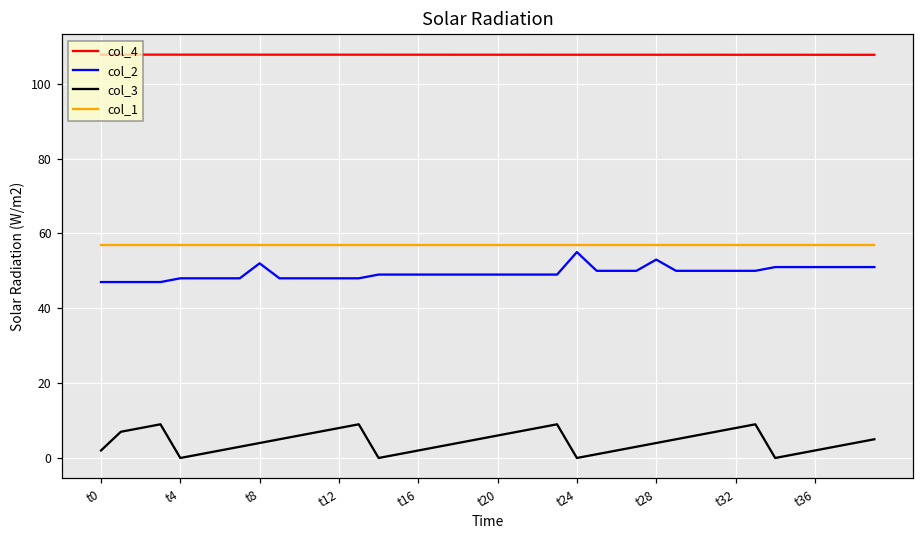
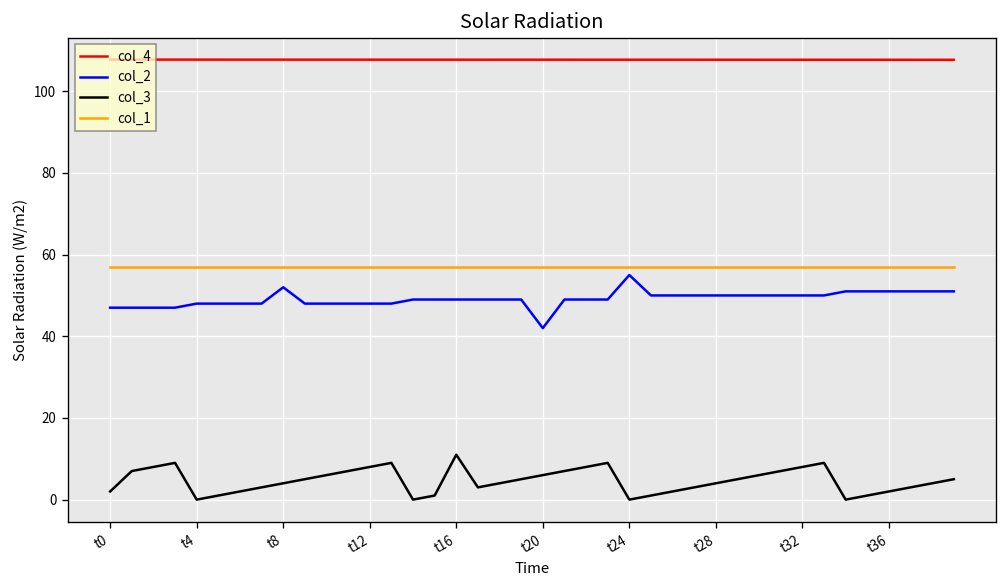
col_3, t16: 2 -> 11
col_2, t20: 49 -> 42
col_2, t28: 53 -> 50
